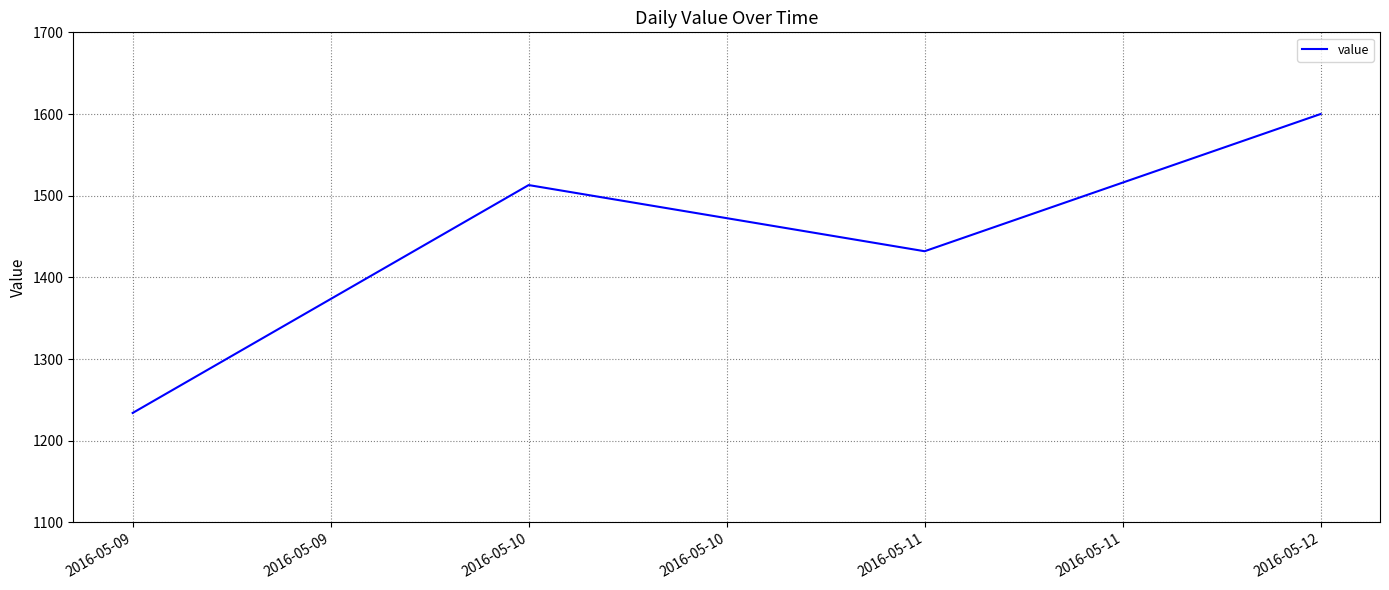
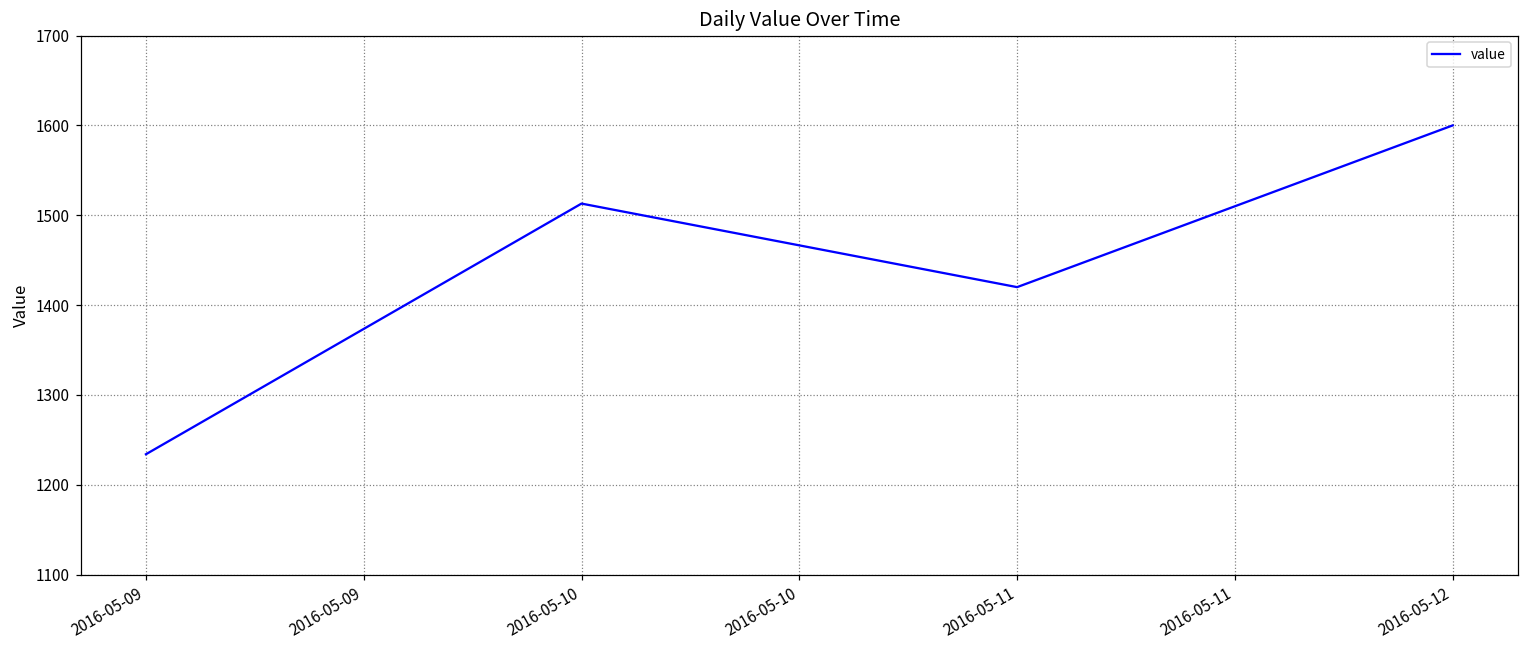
2016-05-11: 1430 -> 1420
